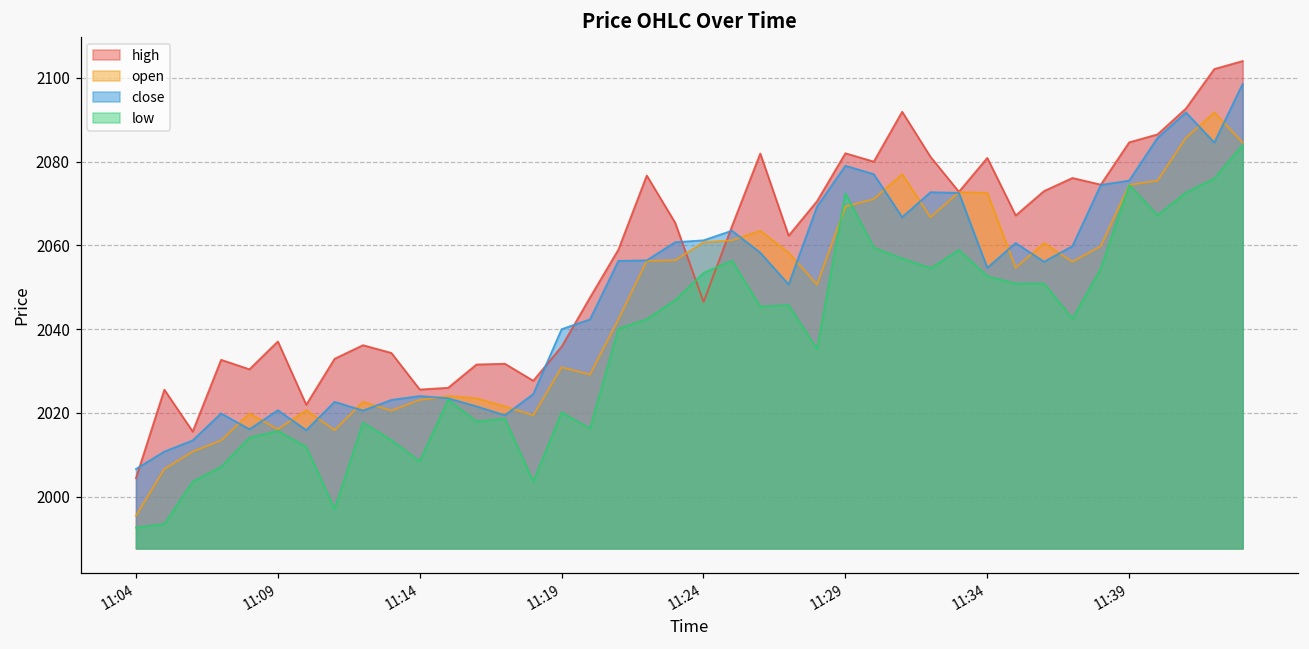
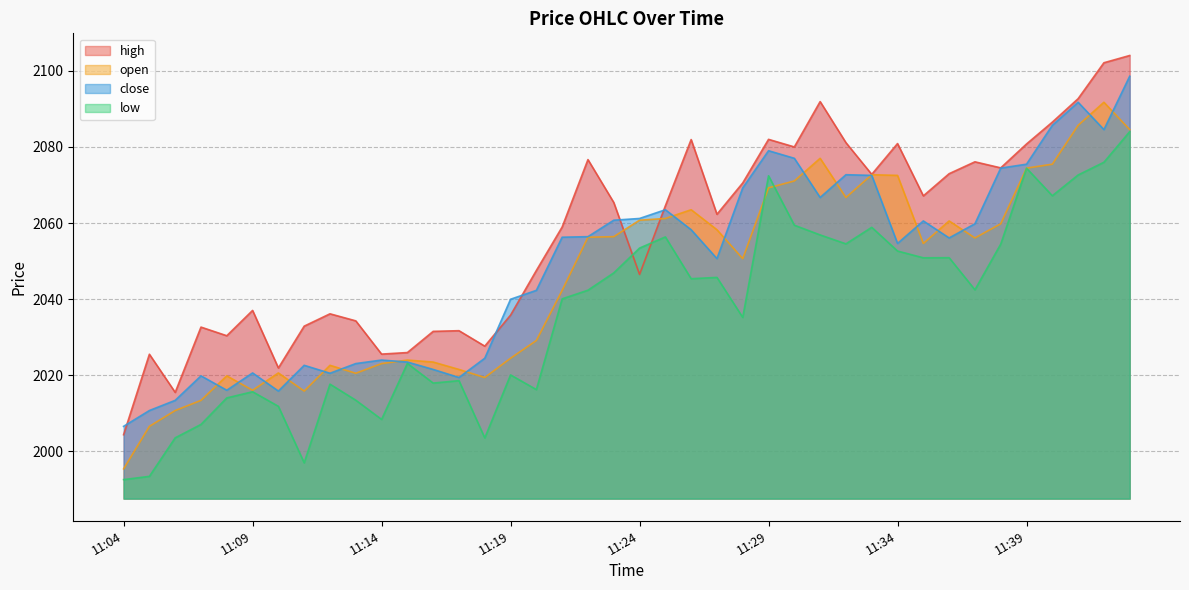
open, 11:19: 2031 -> 2024
high, 11:39: 2085 -> 2081
